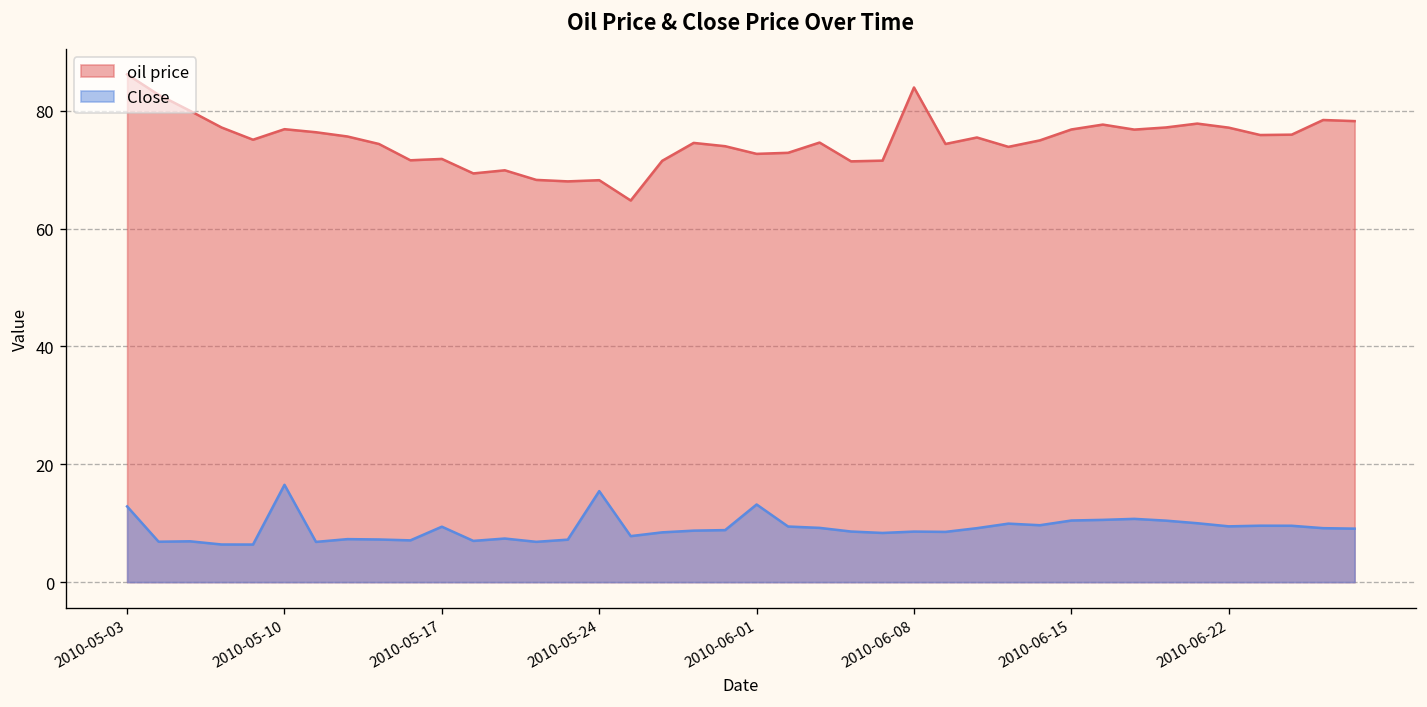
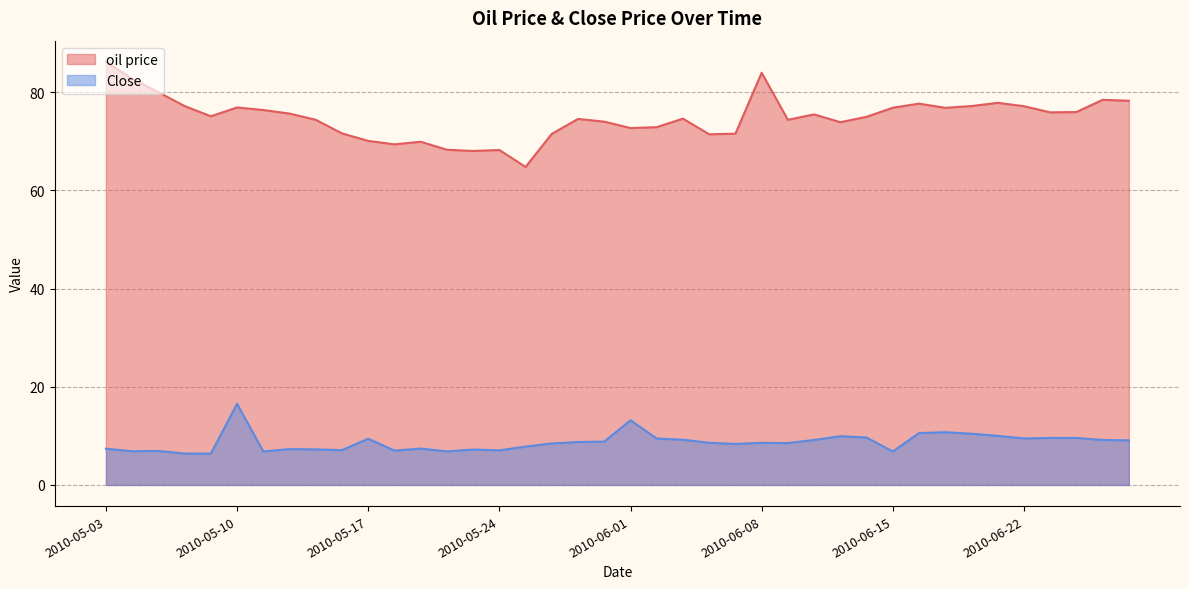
Close, 2010-05-03: 13 -> 7
oil price, 2010-05-17: 72 -> 70
Close, 2010-05-24: 15 -> 7
Close, 2010-06-15: 10 -> 7
